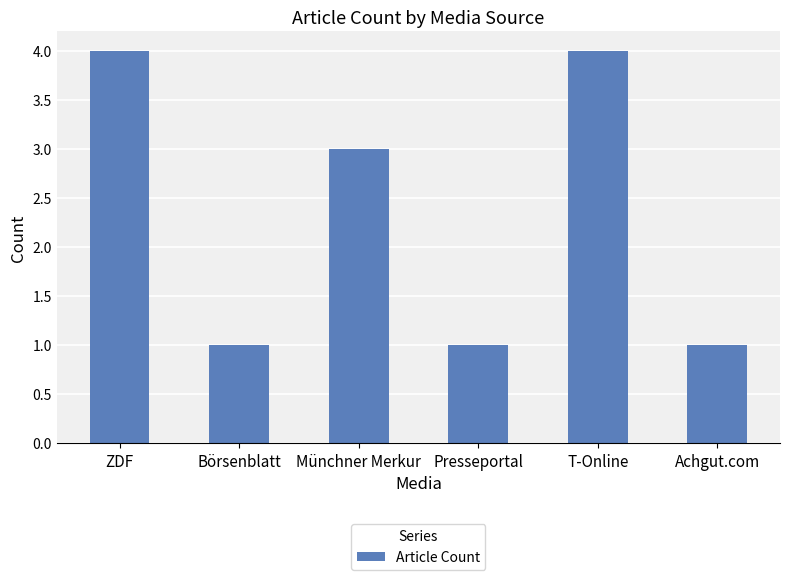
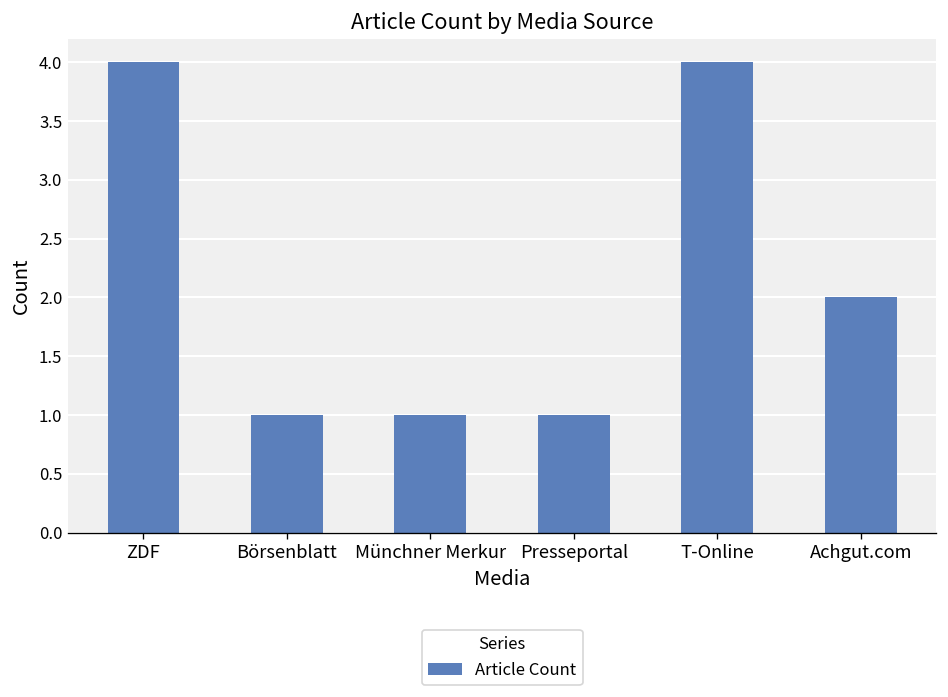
Münchner Merkur: 3 -> 1
Achgut.com: 1 -> 2
